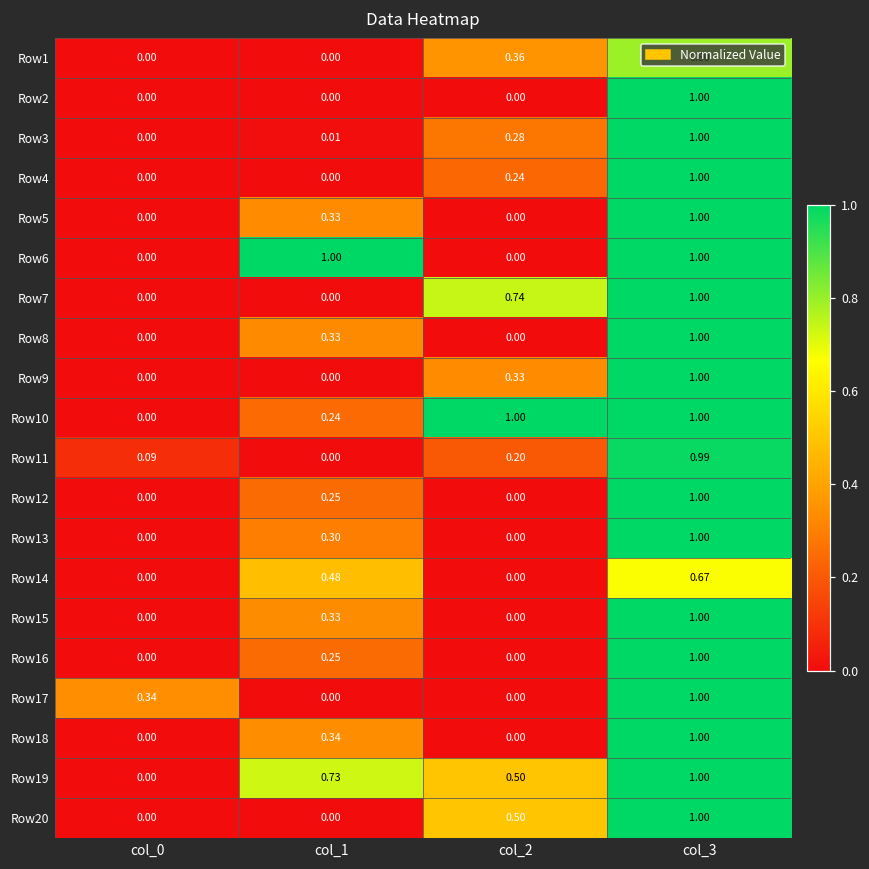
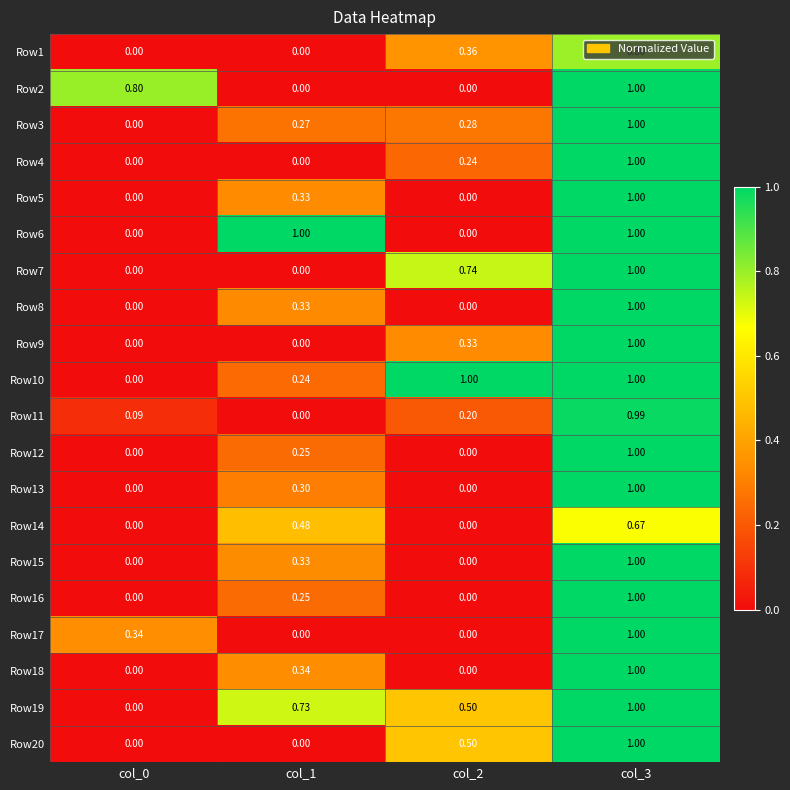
Row2, col_0: 0.00 -> 0.80
Row3, col_1: 0.01 -> 0.27
